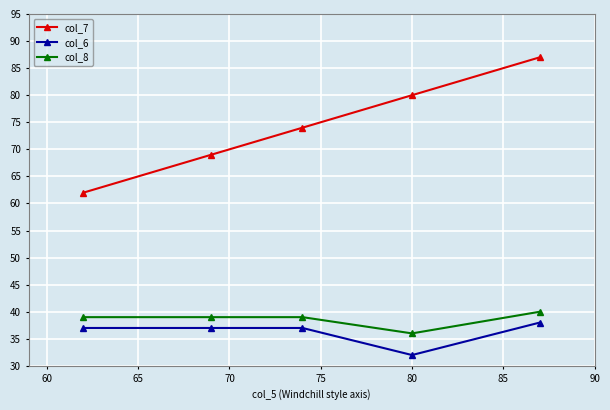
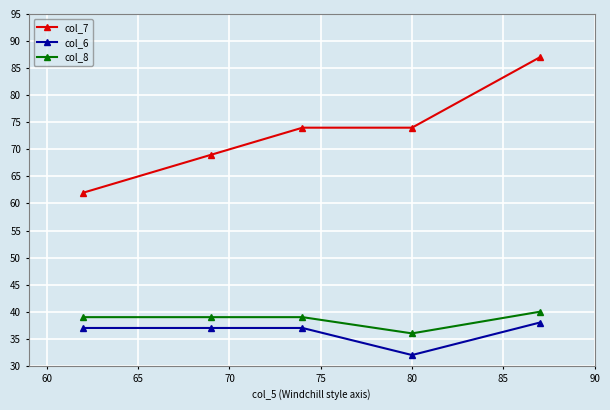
col_7, 80: 80 -> 74
